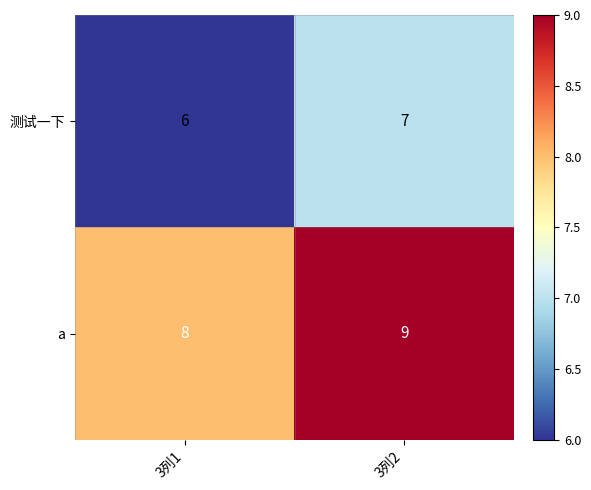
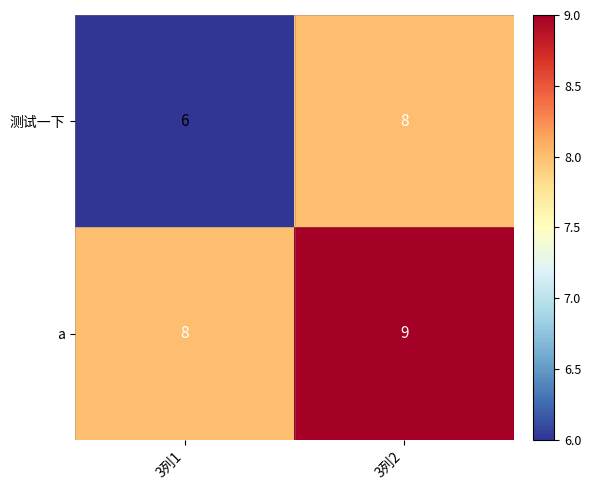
测试一下, 3列2: 7 -> 8
